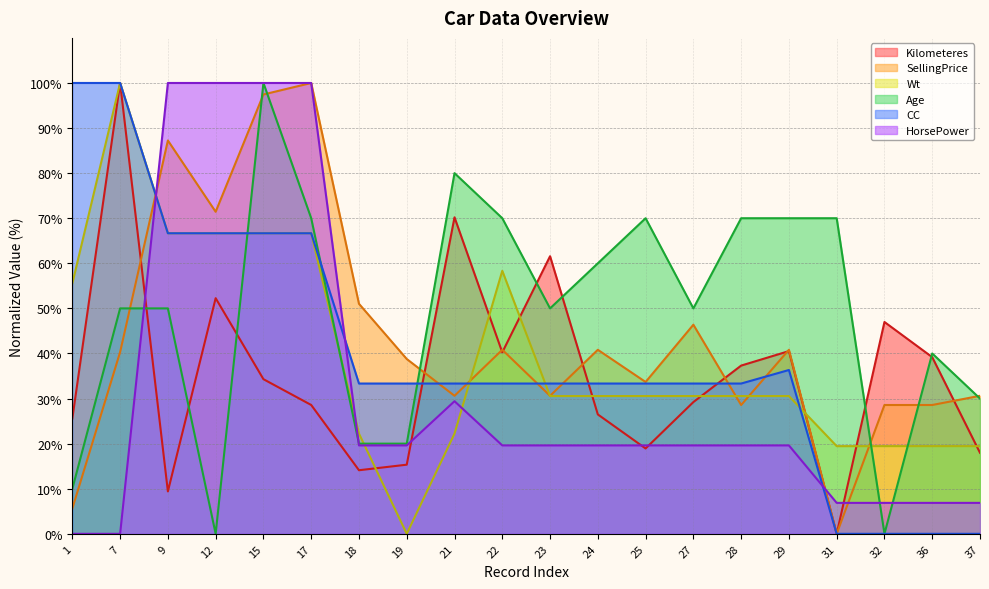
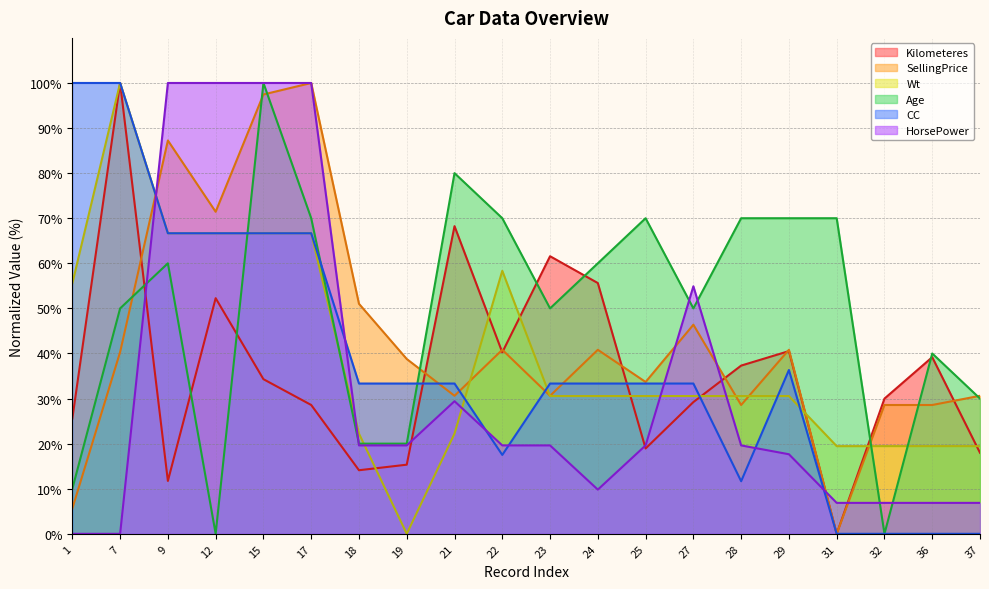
Kilometeres, 9: 9% -> 12%
Age, 9: 50% -> 60%
Kilometeres, 21: 70% -> 68%
CC, 22: 33% -> 18%
Kilometeres, 24: 26% -> 56%
HorsePower, 24: 20% -> 10%
HorsePower, 27: 20% -> 55%
CC, 28: 33% -> 12%
HorsePower, 29: 20% -> 18%
Kilometeres, 32: 47% -> 30%
